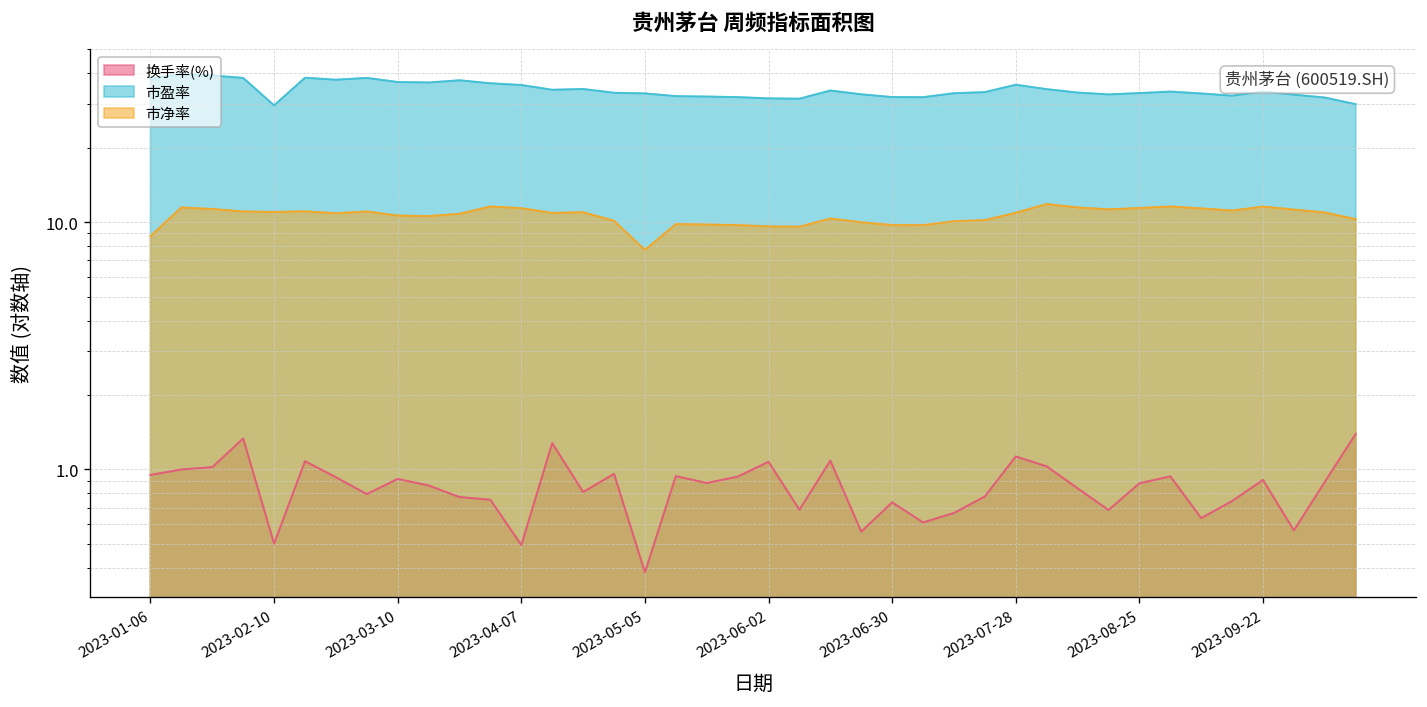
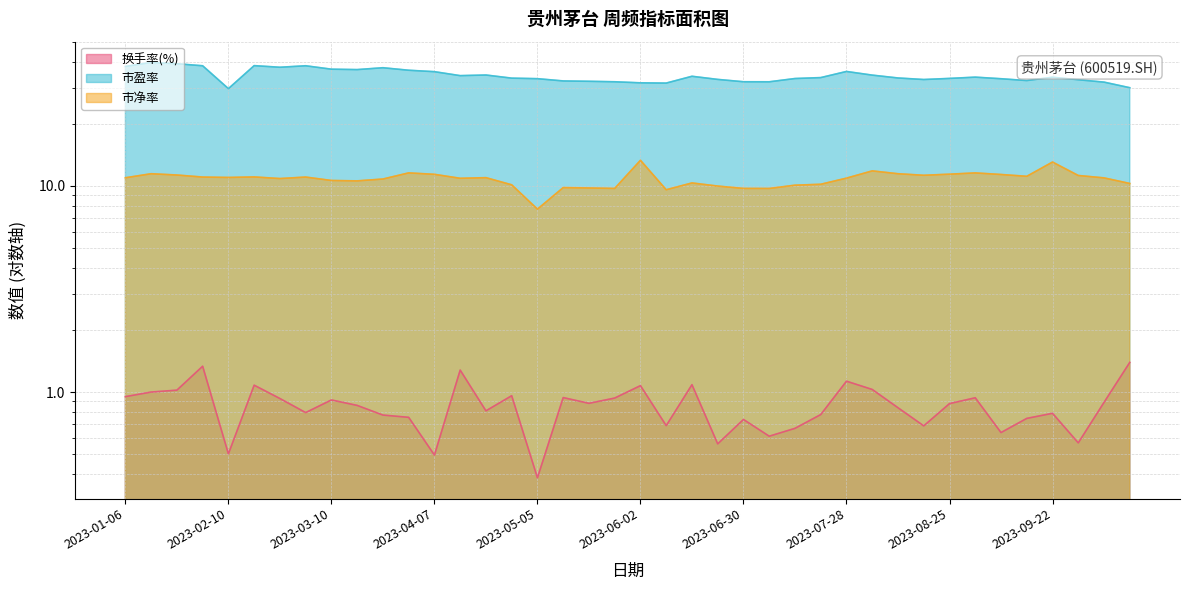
市净率, 2023-01-06: 8.8 -> 11
市净率, 2023-06-02: 10 -> 13
换手率(%), 2023-09-22: 0.9 -> 0.79
市净率, 2023-09-22: 12 -> 13
